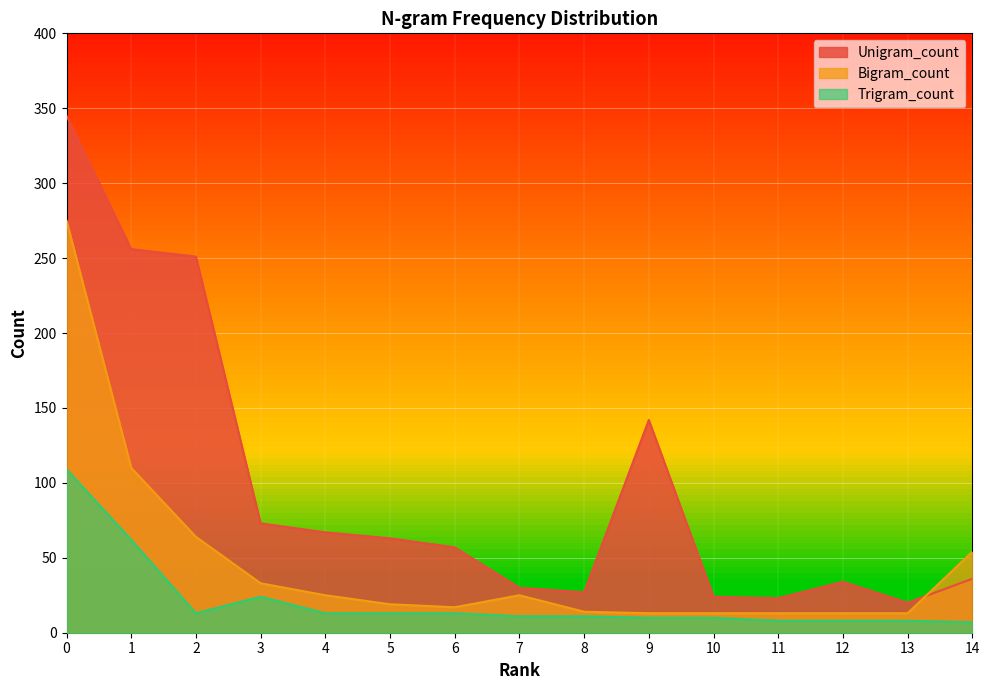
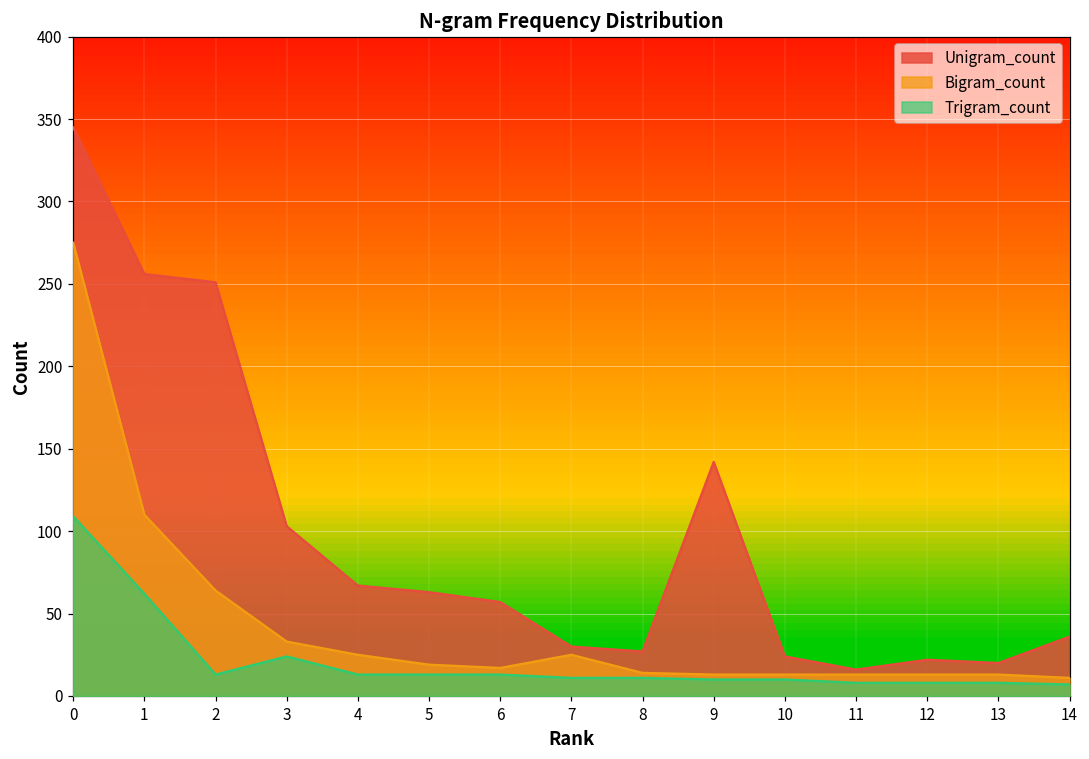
Unigram_count, 3: 73 -> 103
Unigram_count, 11: 23 -> 16
Unigram_count, 12: 34 -> 22
Bigram_count, 14: 54 -> 11
